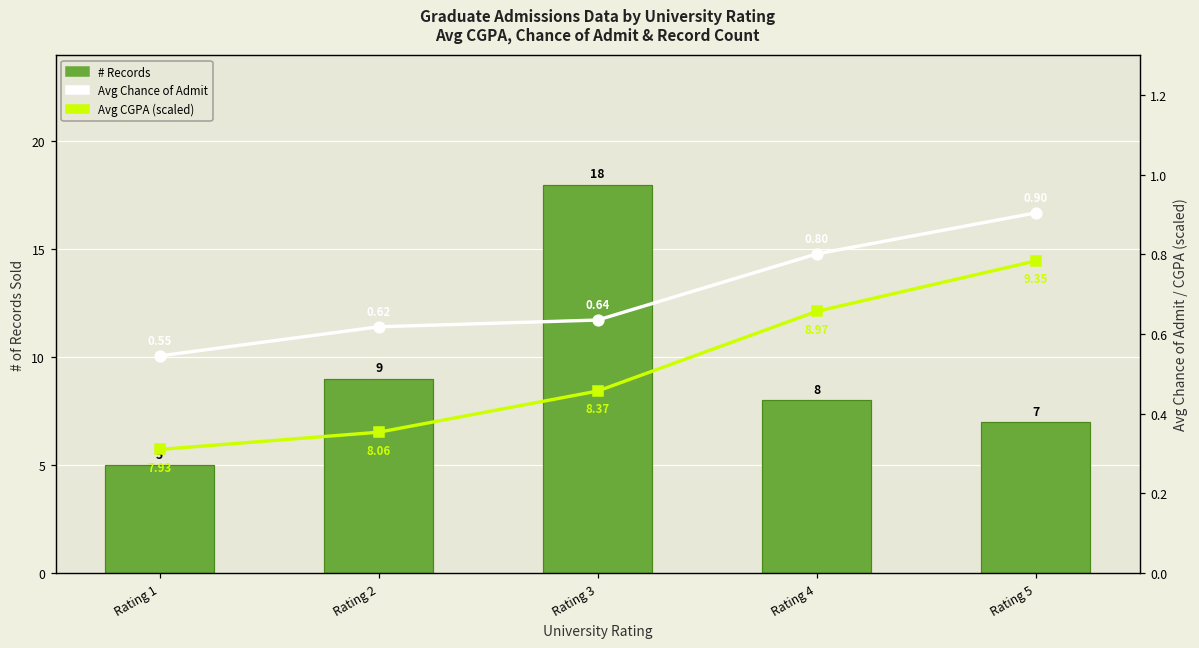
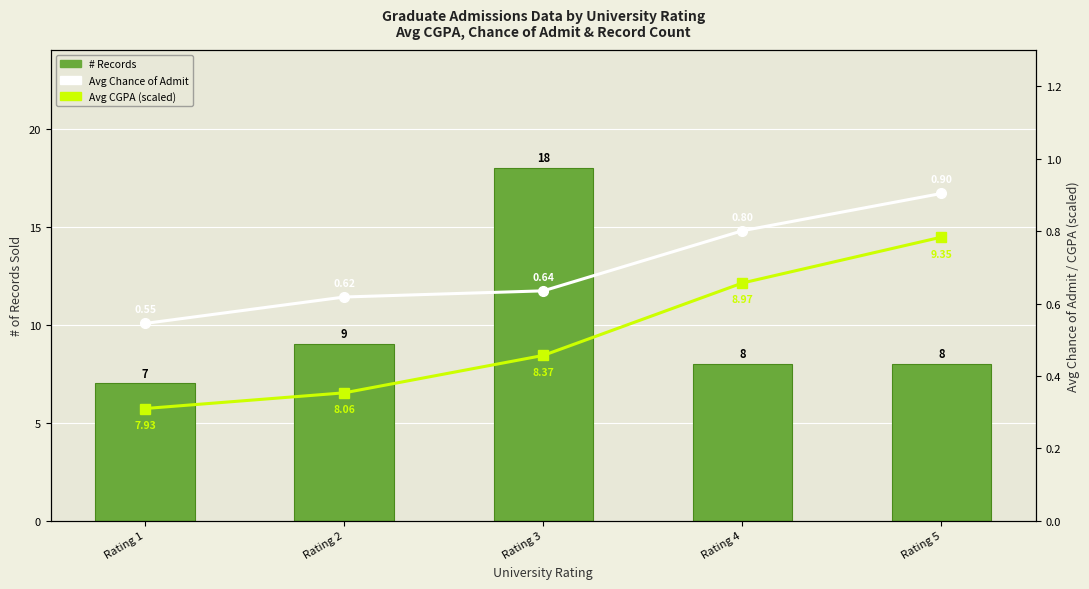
# Records, Rating 1: 5 -> 7
# Records, Rating 5: 7 -> 8
